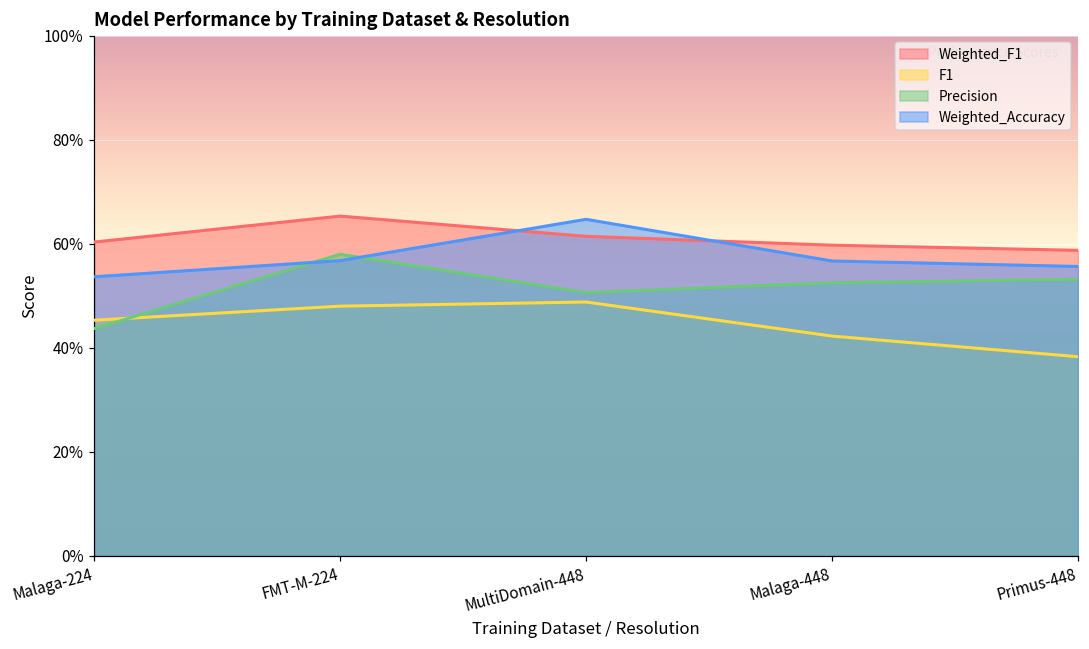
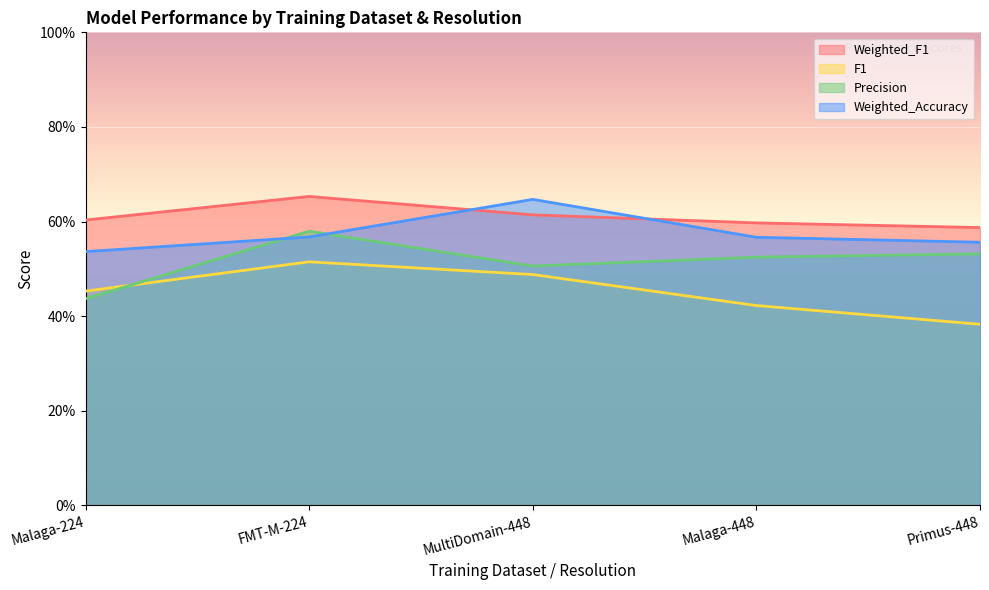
F1, FMT-M-224: 48% -> 51%
